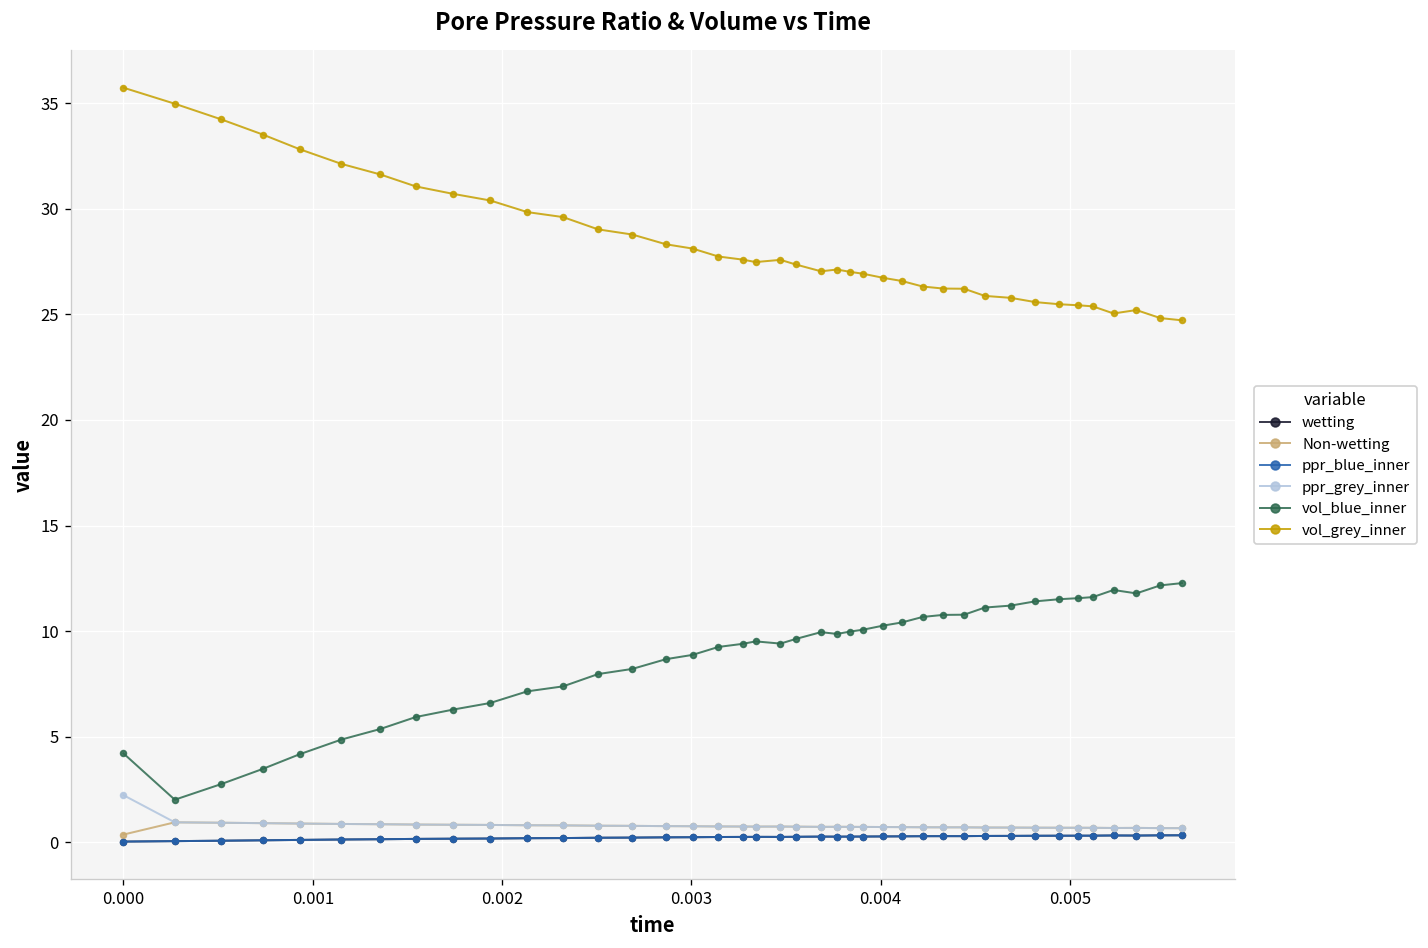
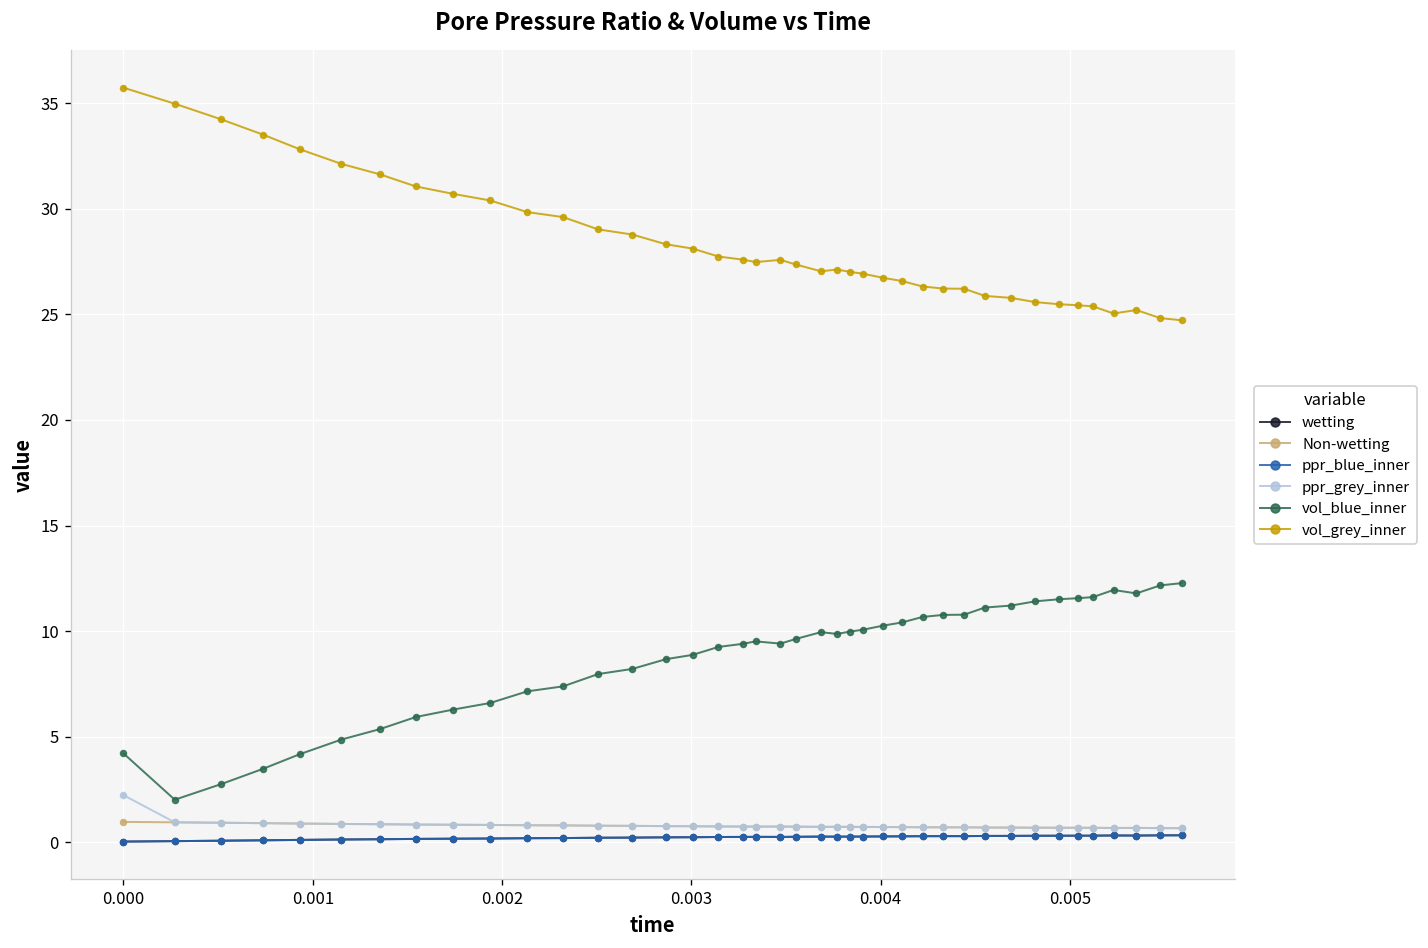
Non-wetting, 0.000: 0.4 -> 1.0
